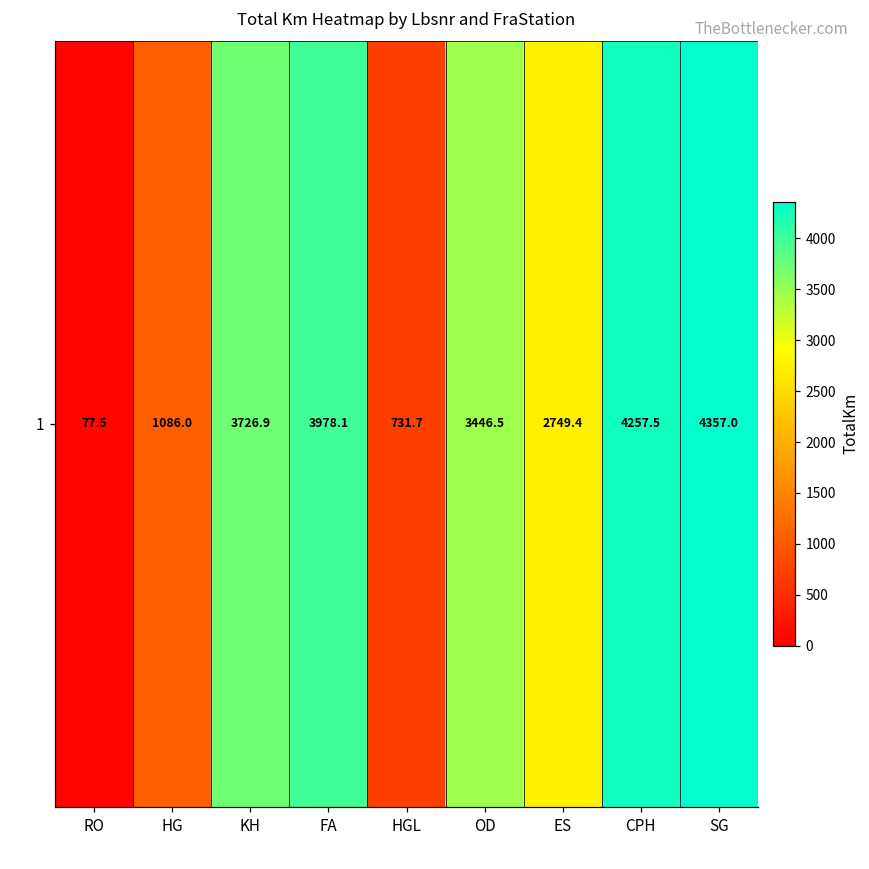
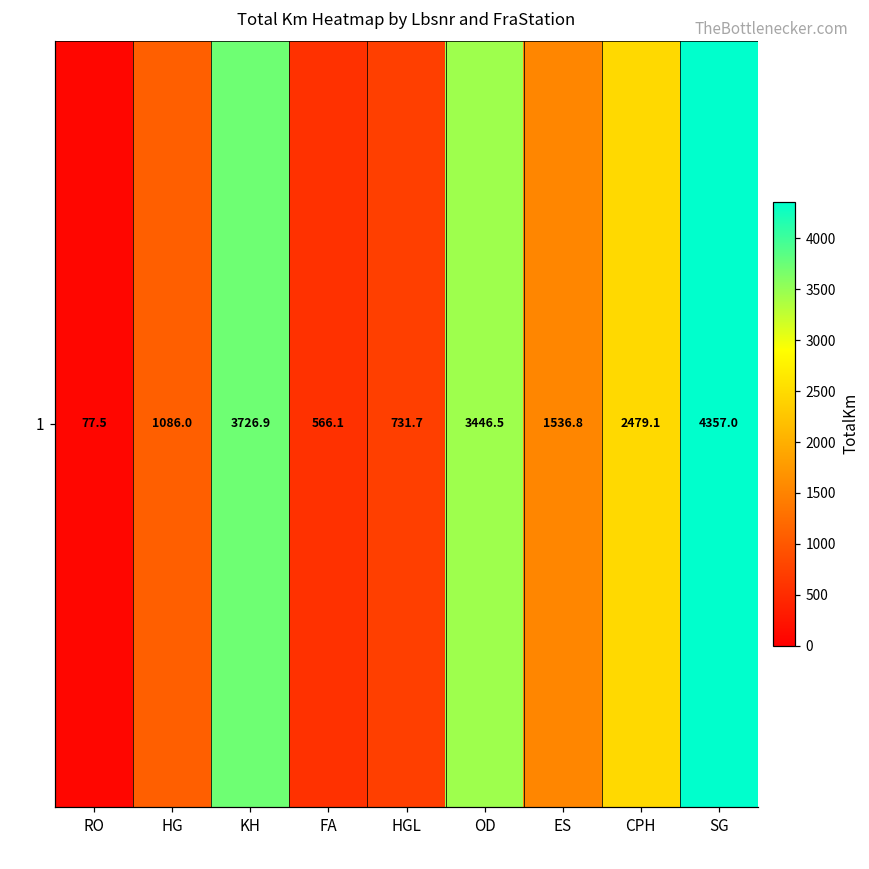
1, FA: 3978.1 -> 566.1
1, ES: 2749.4 -> 1536.8
1, CPH: 4257.5 -> 2479.1
